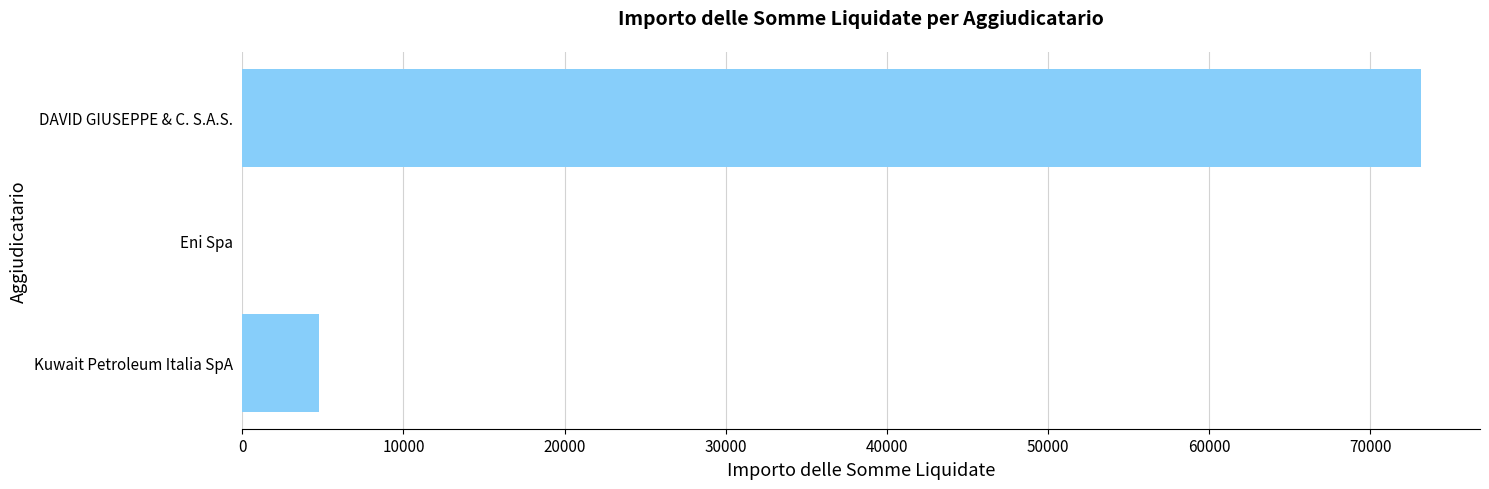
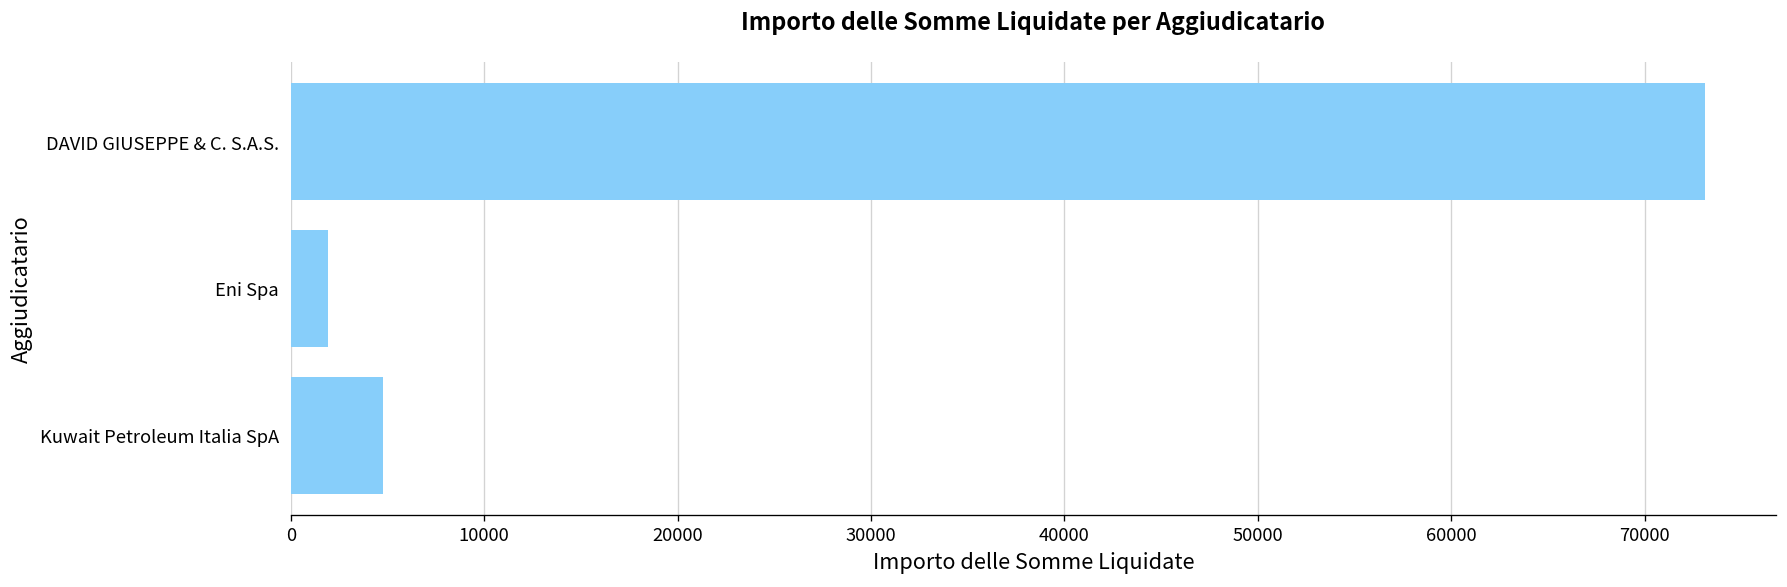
Eni Spa: 0 -> 1900
